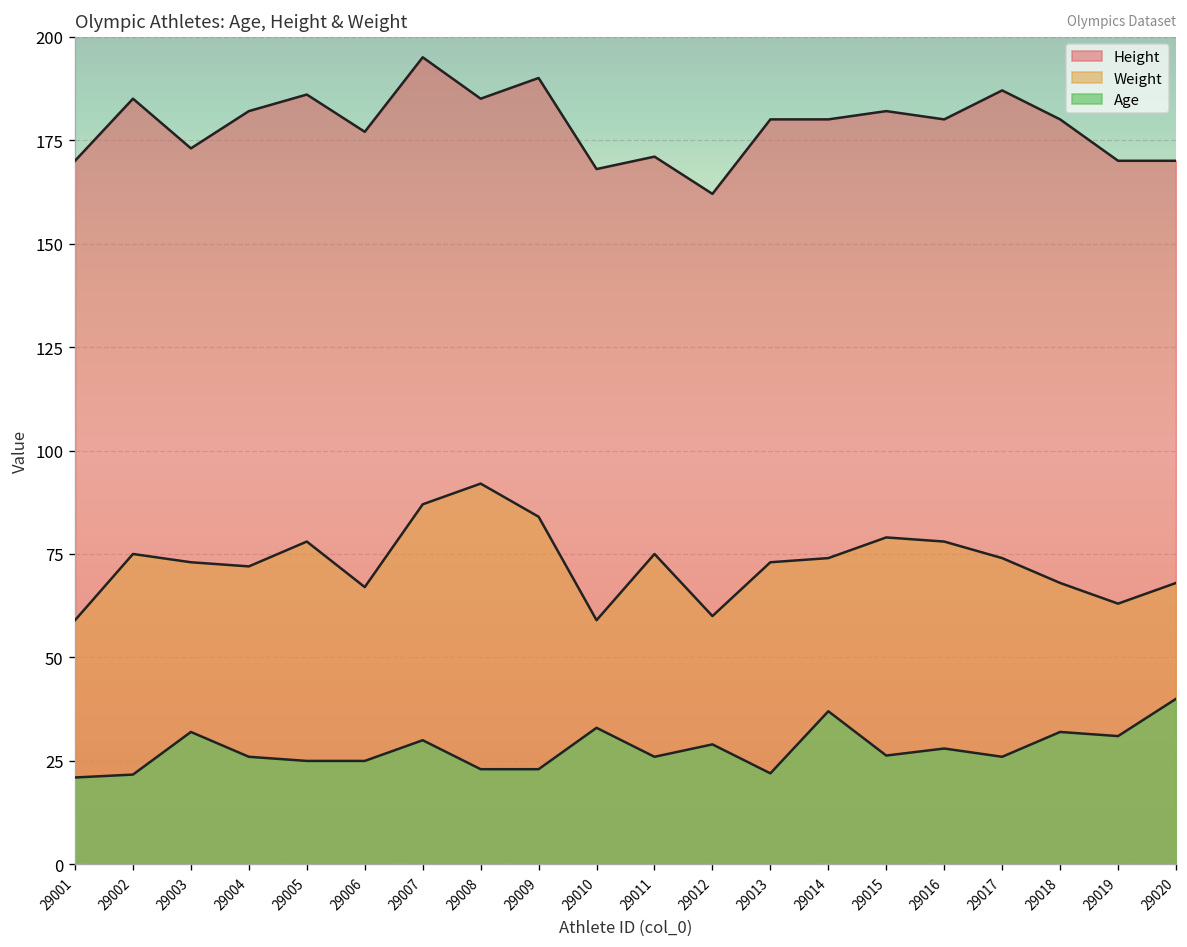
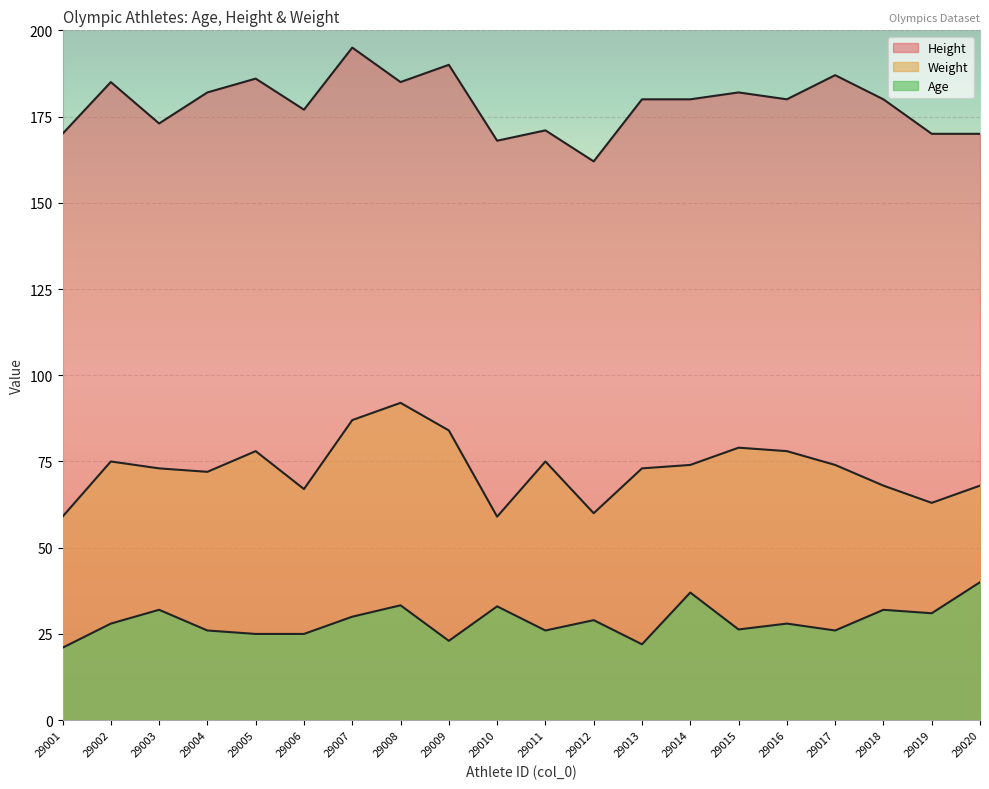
Age, 29002: 22 -> 28
Age, 29008: 23 -> 33
